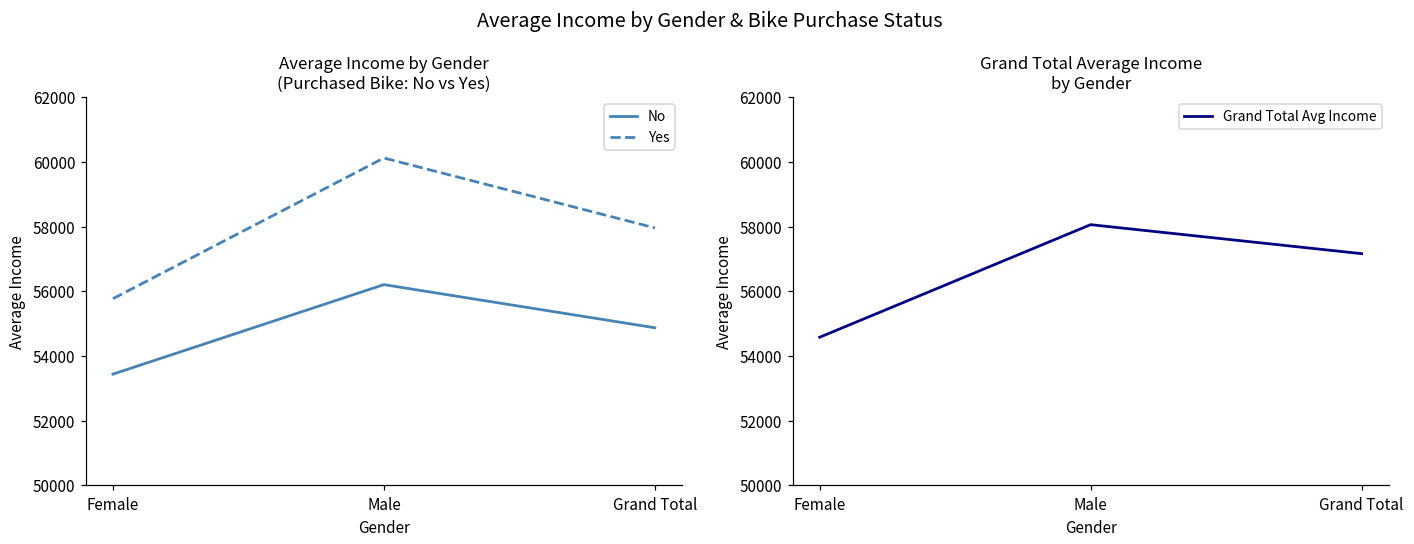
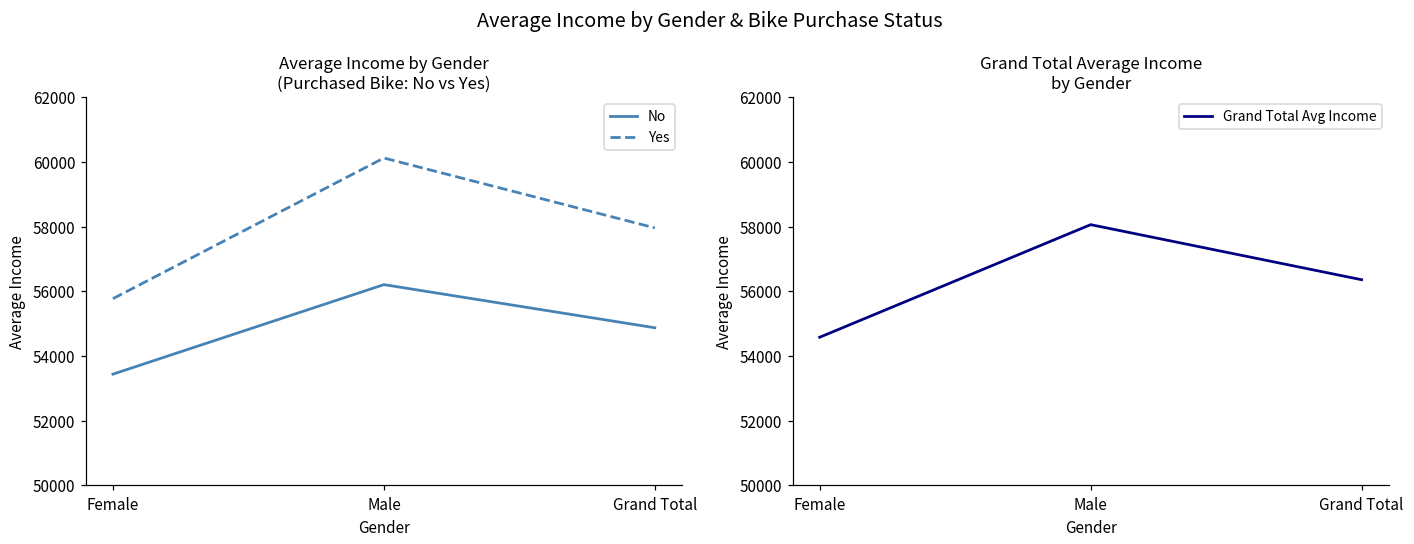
Grand Total Average Income by Gender, Grand Total: 57200 -> 56400
